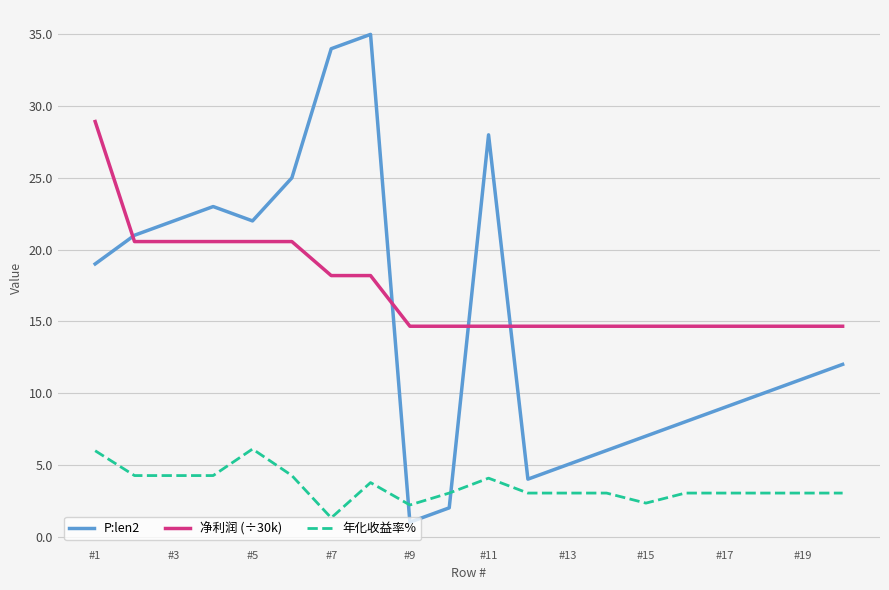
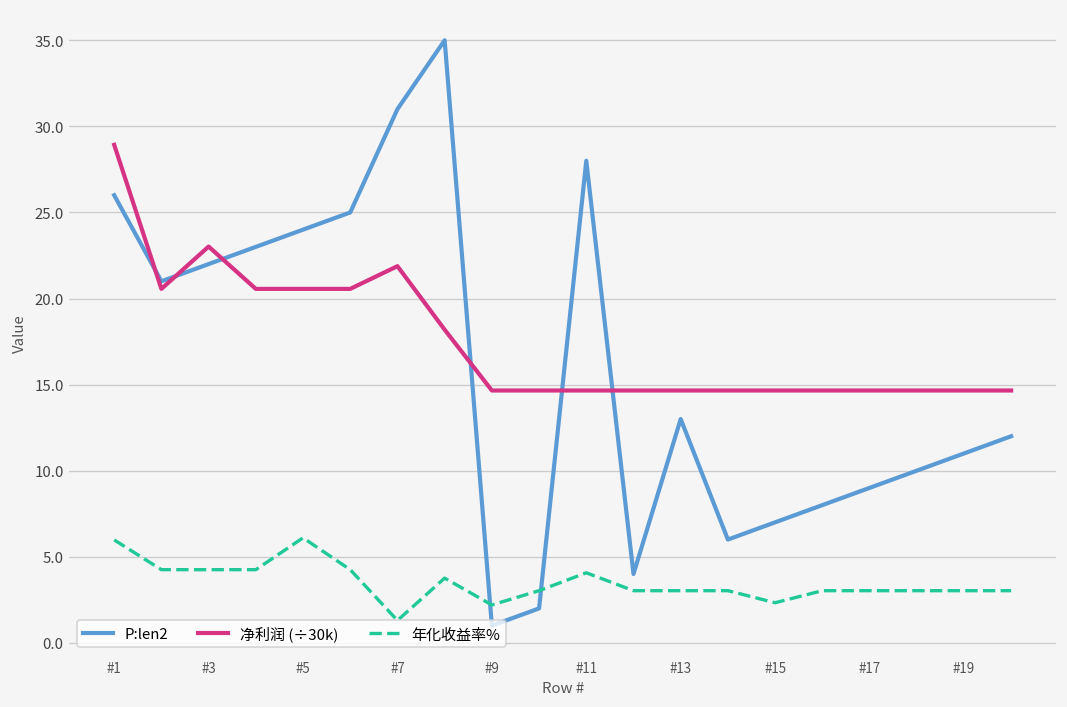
P:len2, #1: 19 -> 26
净利润 (÷30k), #3: 20.6 -> 23.0
P:len2, #5: 22 -> 24
P:len2, #7: 34 -> 31
净利润 (÷30k), #7: 18.2 -> 21.9
P:len2, #13: 5 -> 13
